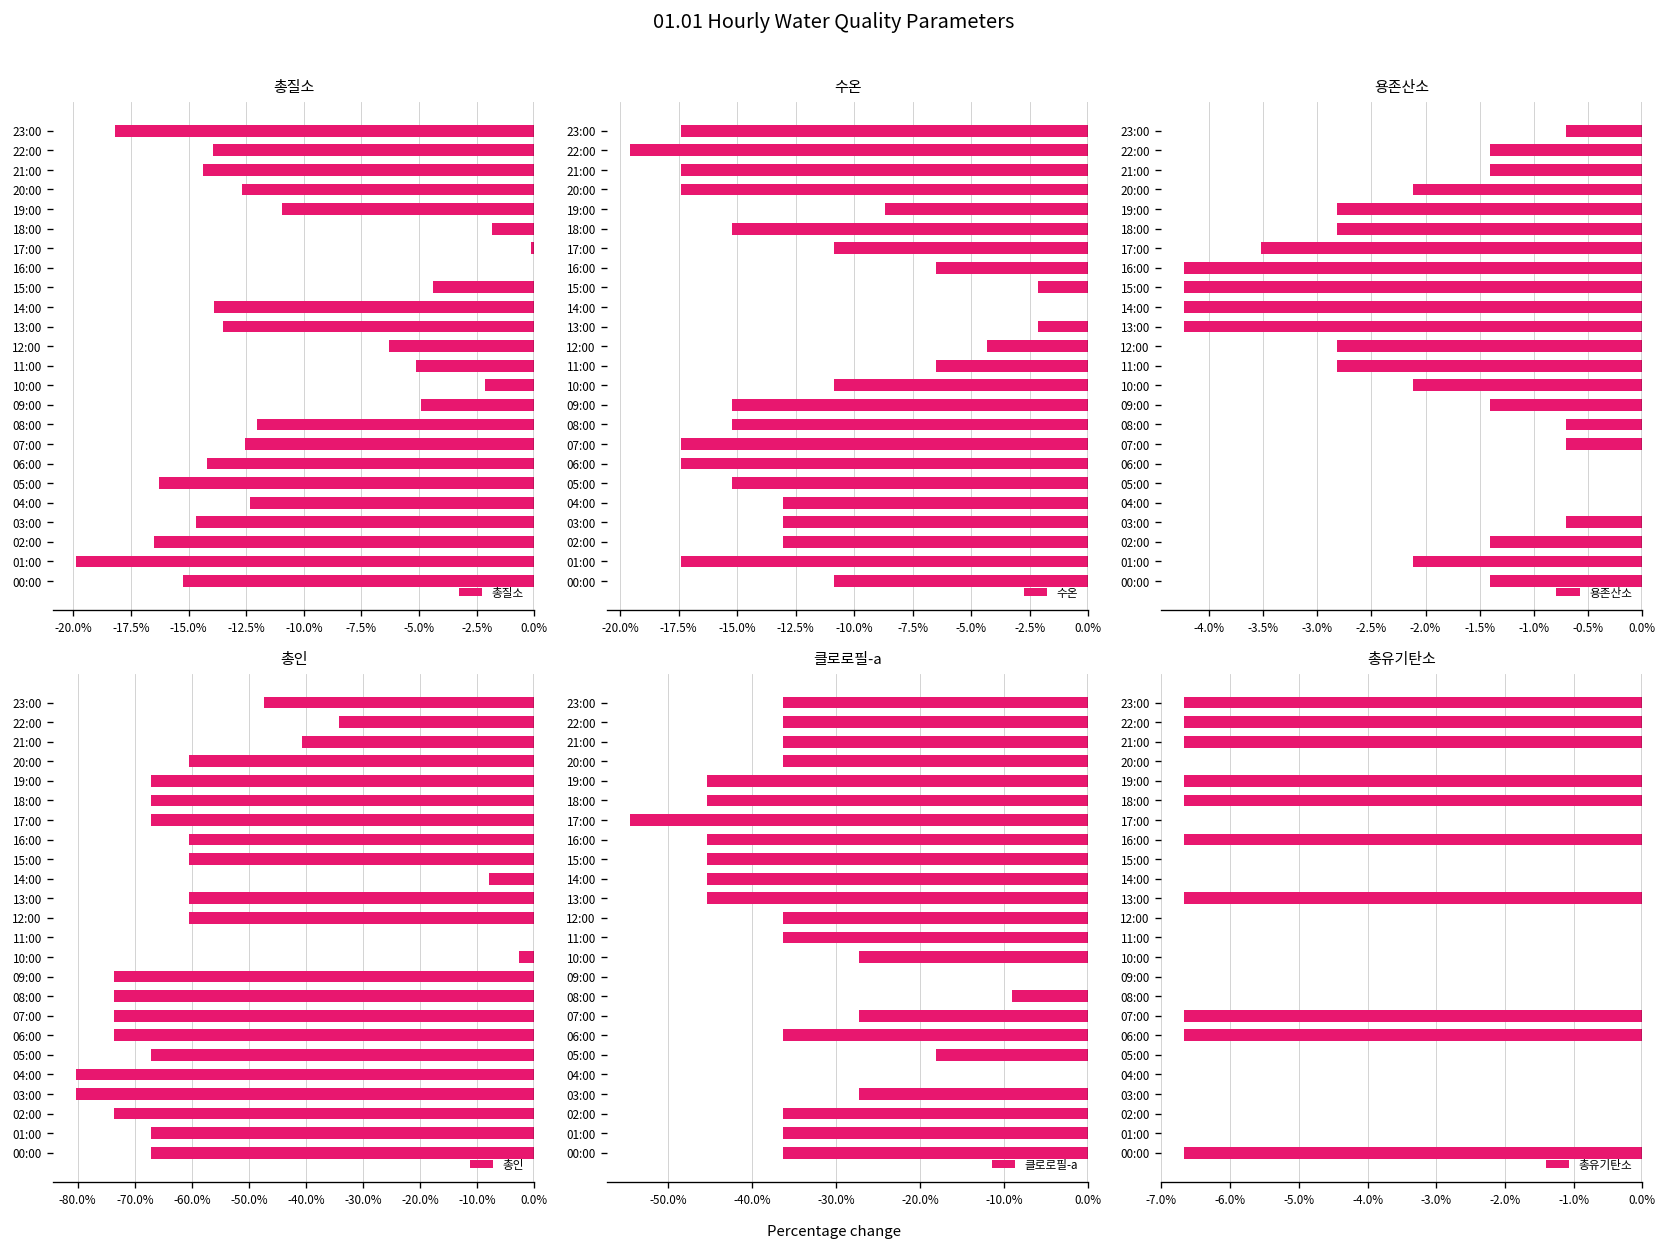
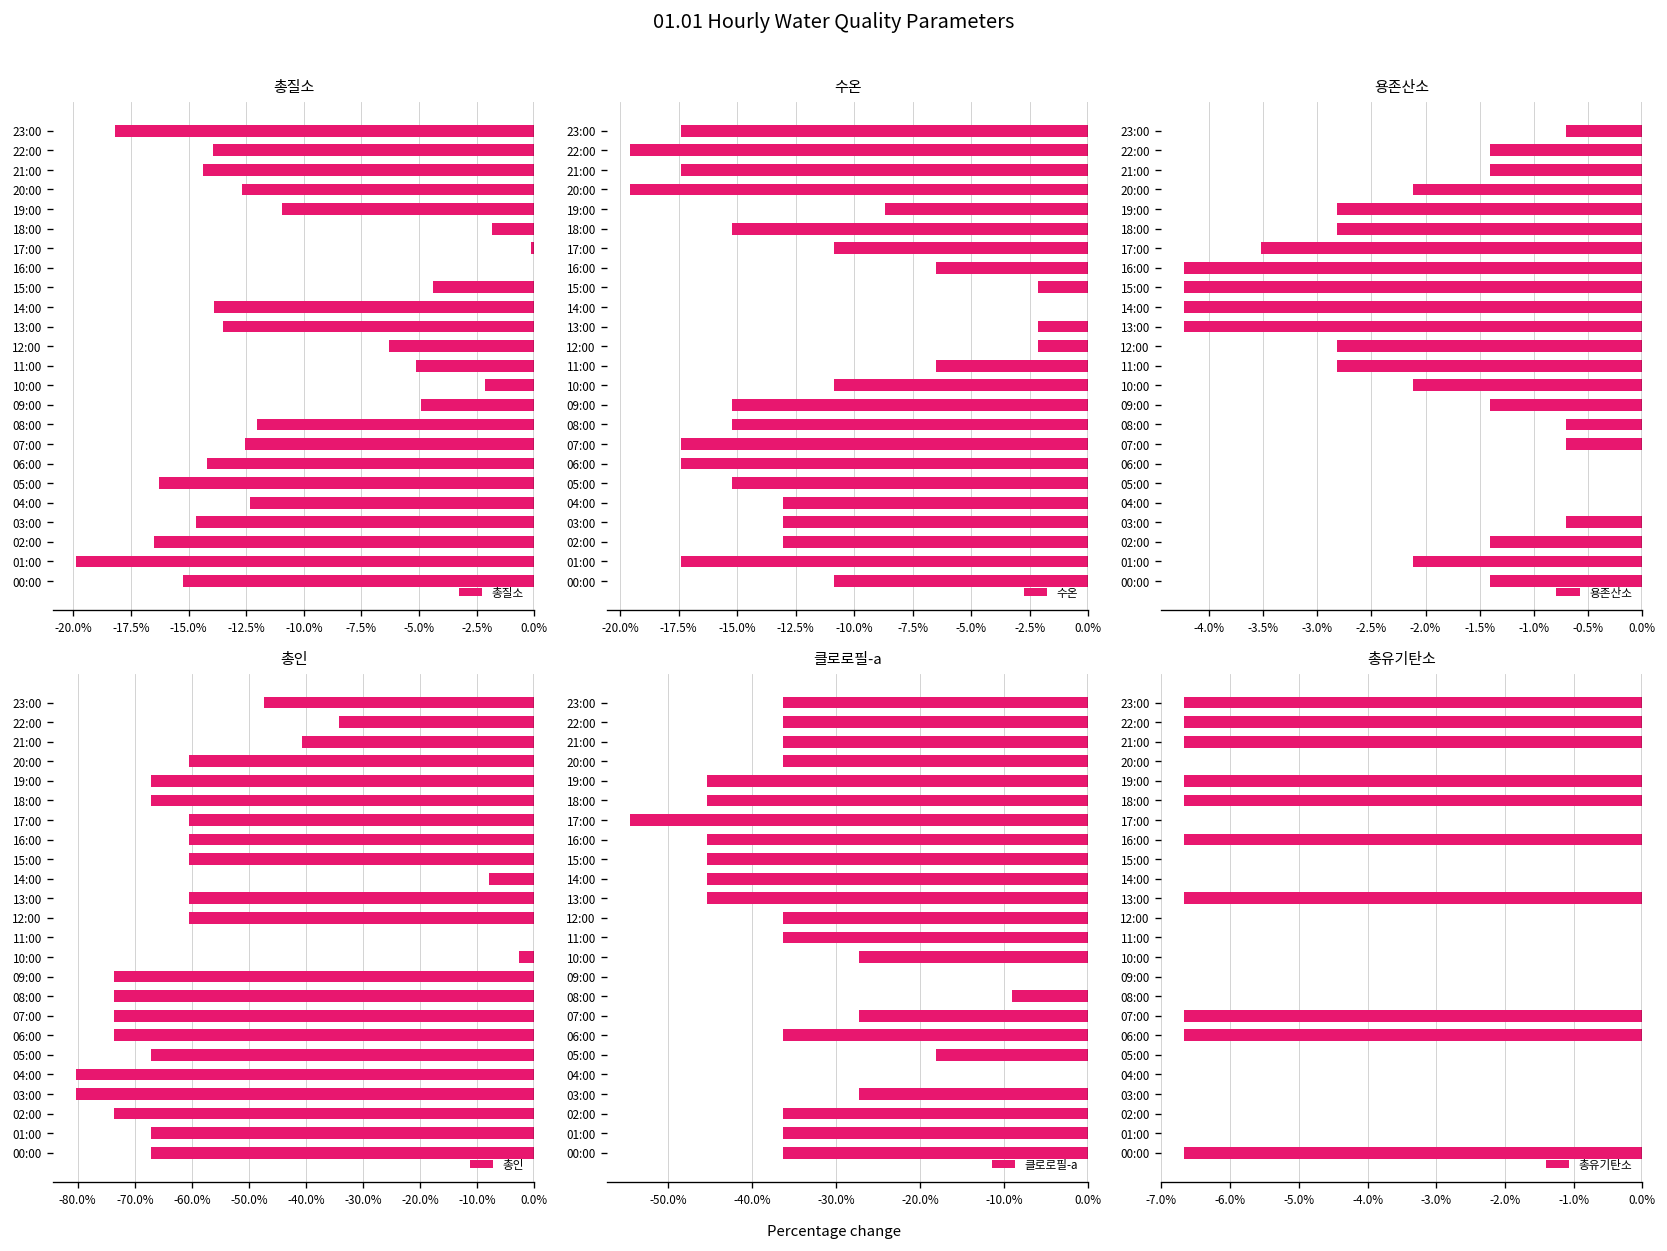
수온, 20:00: -17.4% -> -19.6%
수온, 12:00: -4.3% -> -2.2%
총인, 17:00: -67% -> -61%
